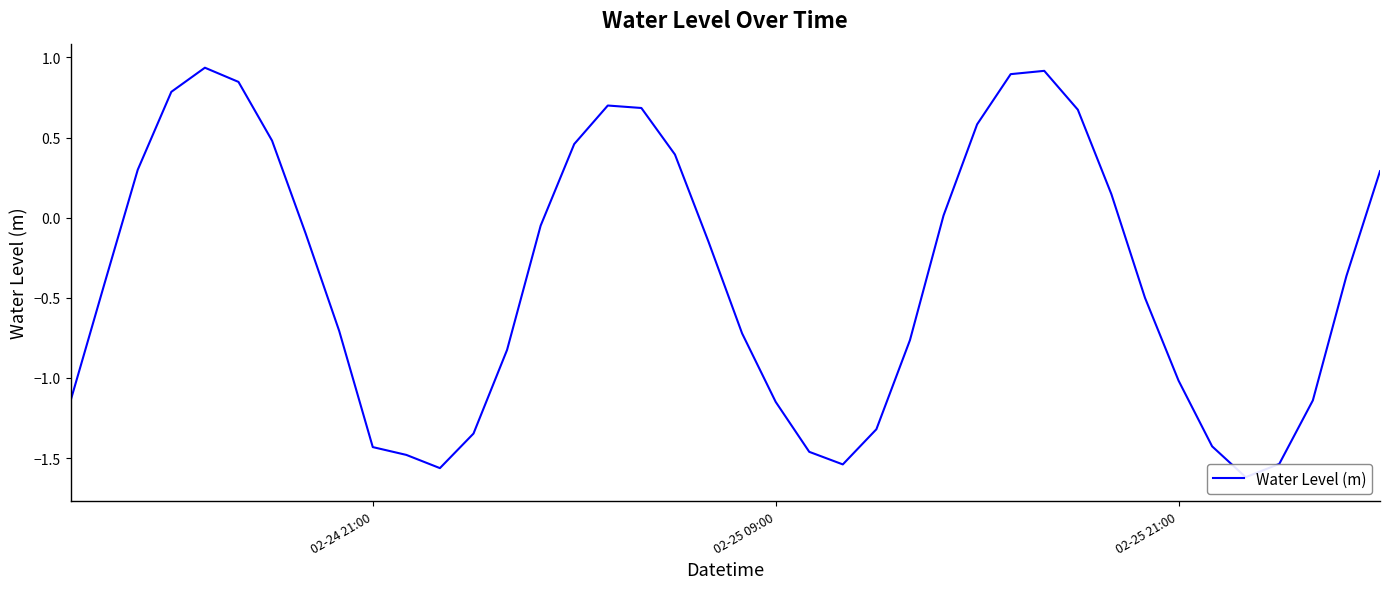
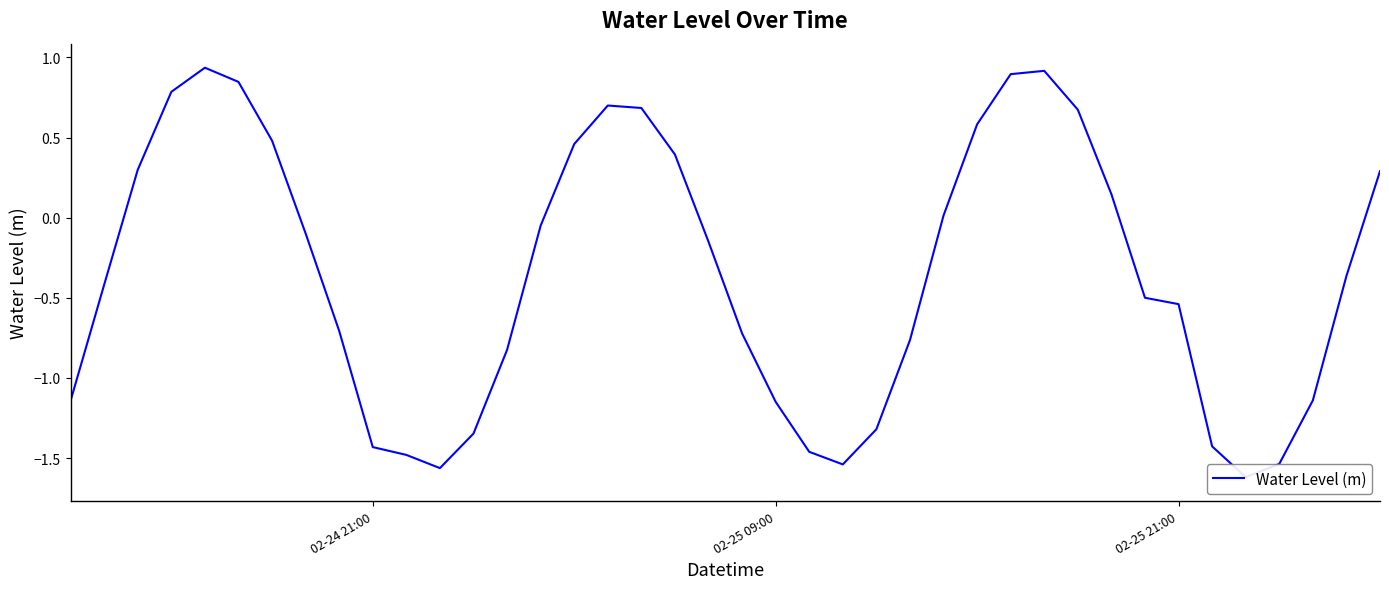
02-25 21:00: -1.02 -> -0.54
